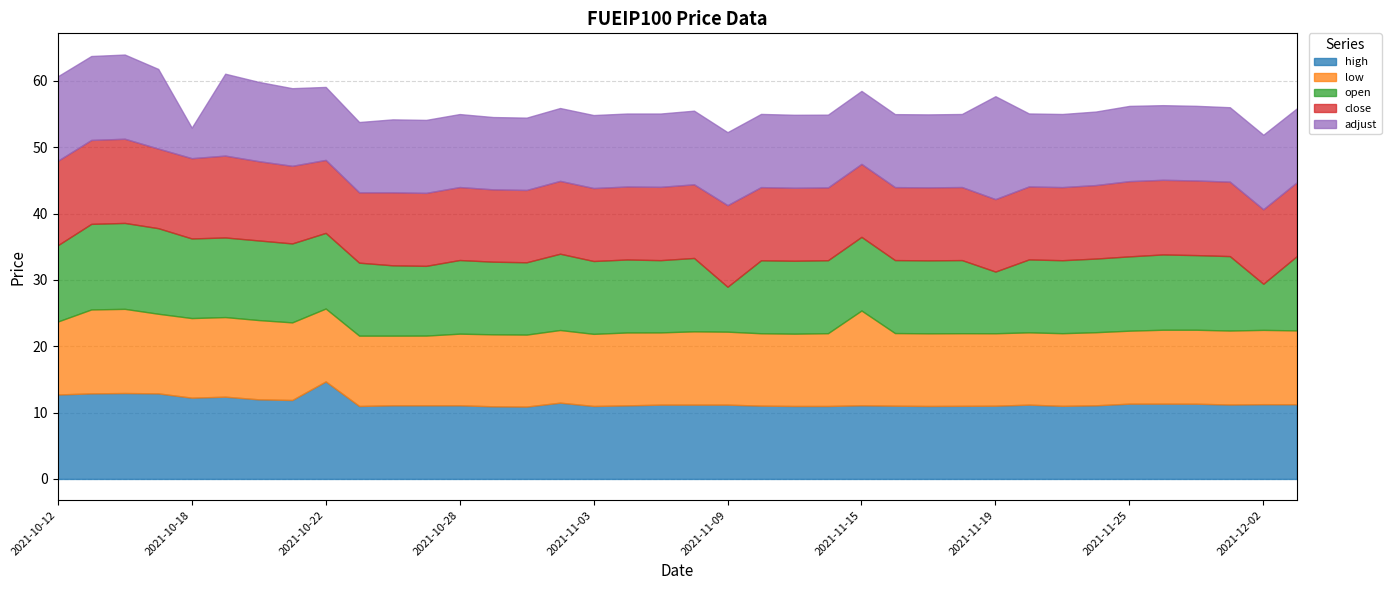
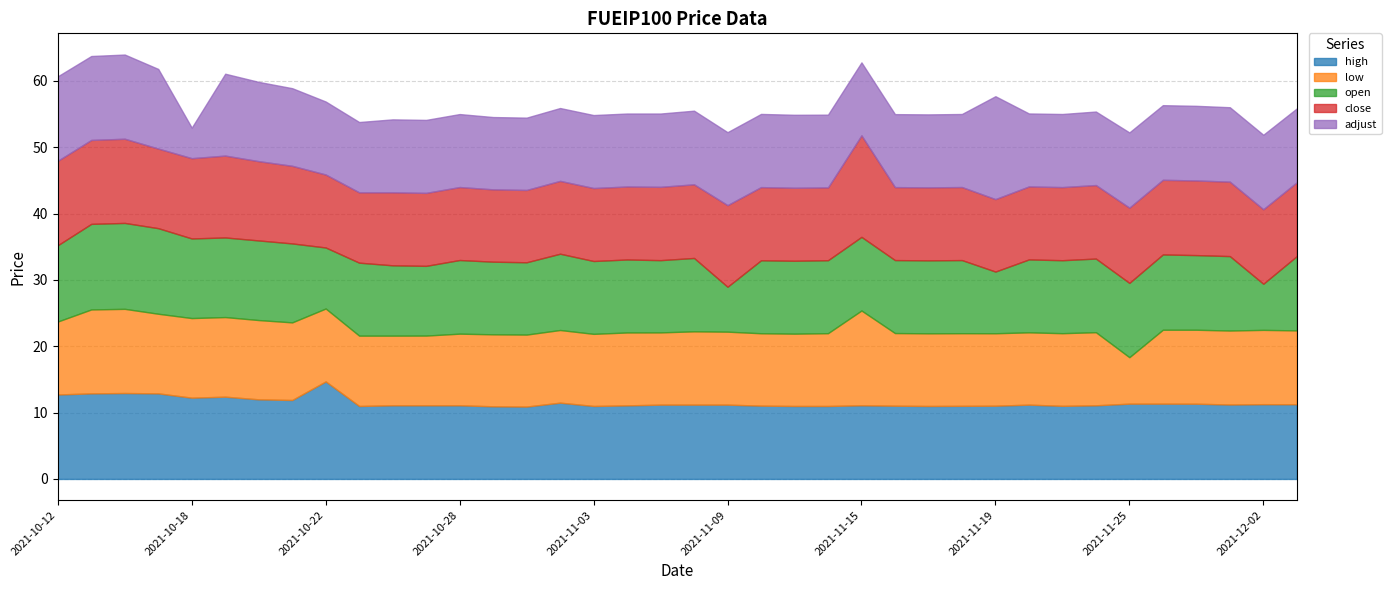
open, 2021-10-22: 11 -> 9
close, 2021-11-15: 11 -> 15
low, 2021-11-25: 11 -> 7
